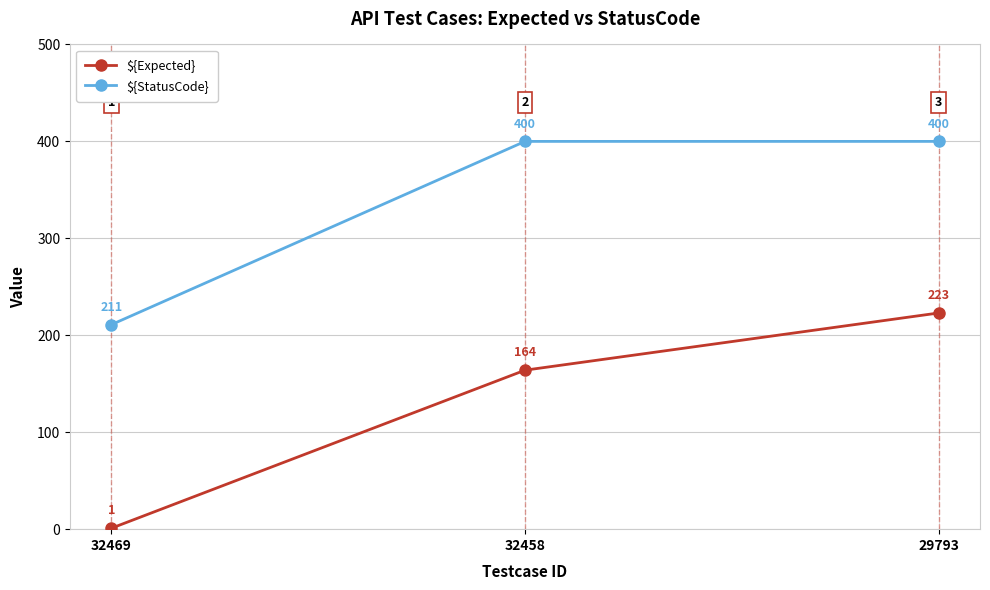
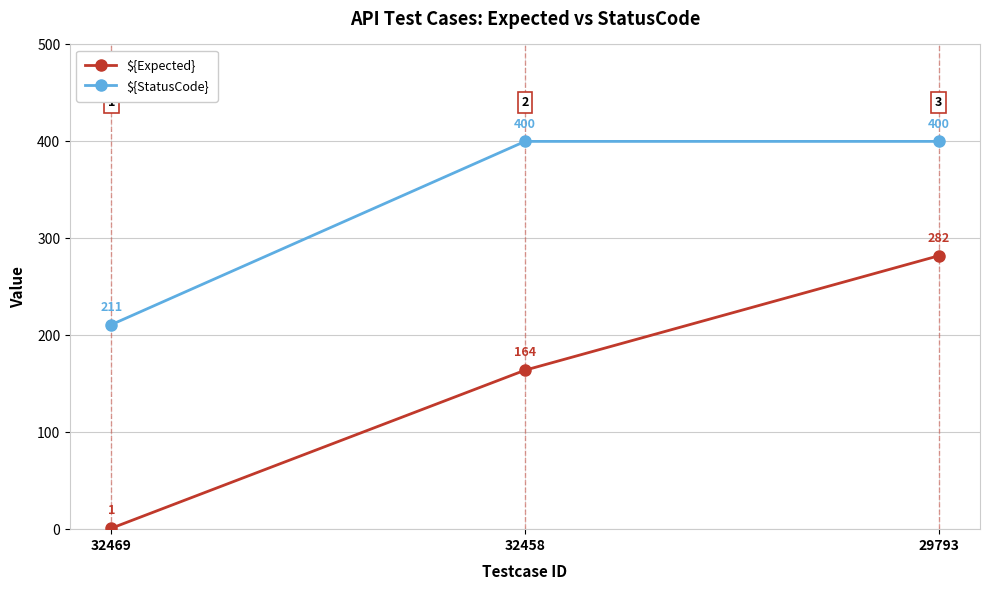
${Expected}, 29793: 223 -> 282
